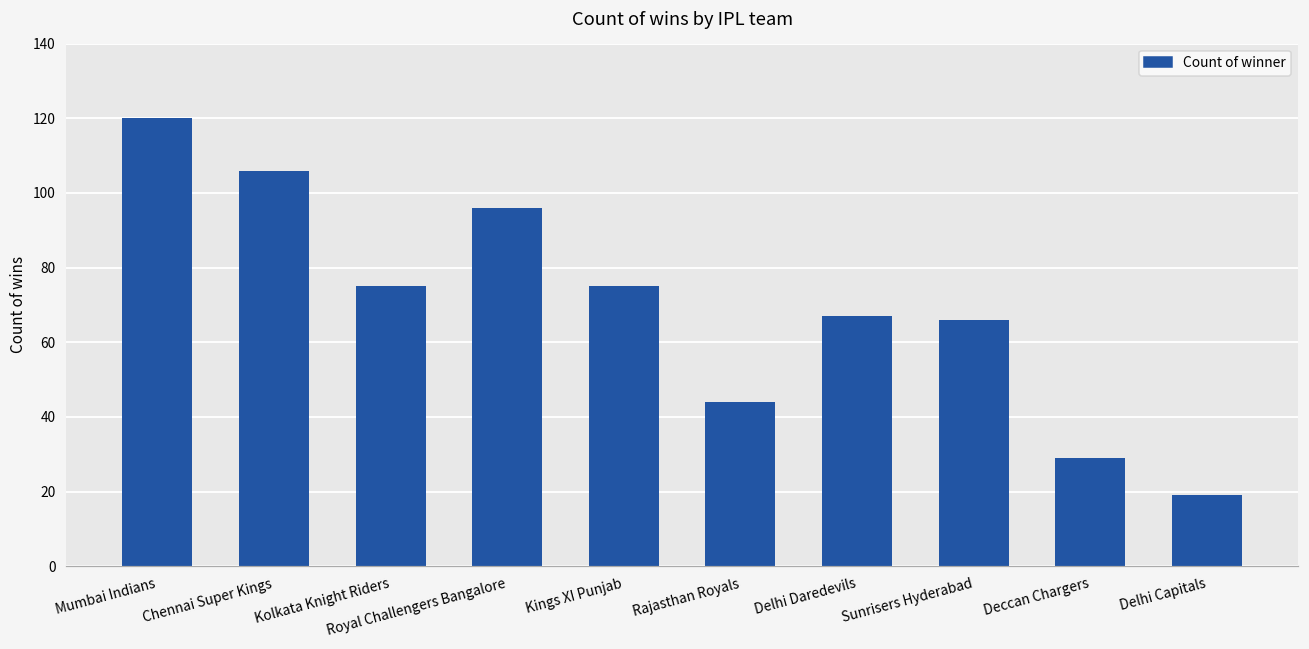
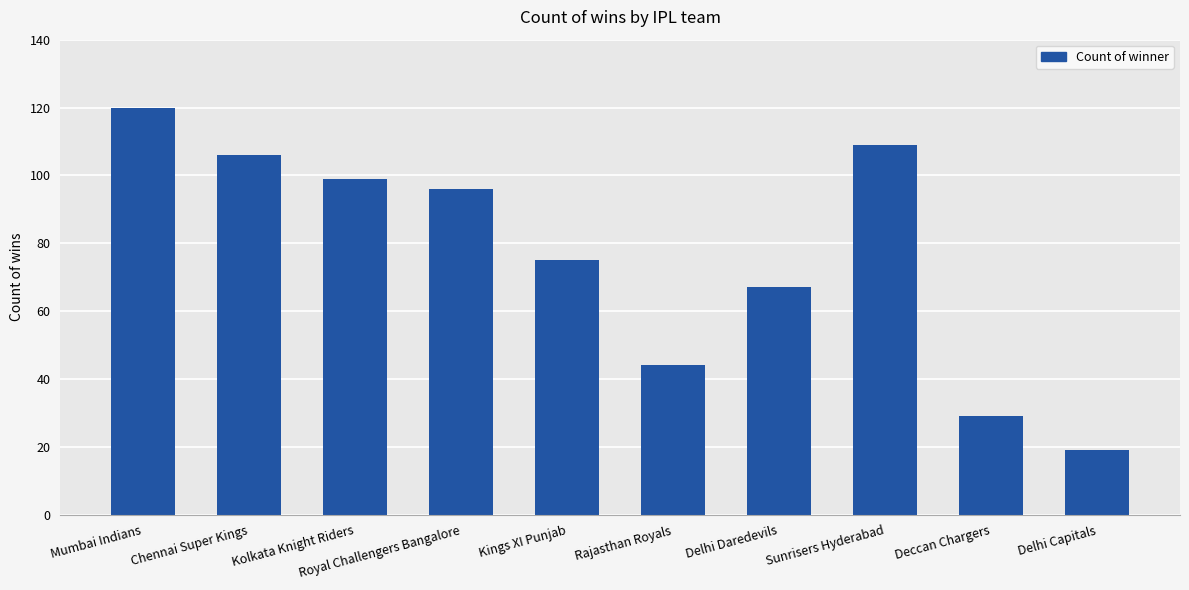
Kolkata Knight Riders: 75 -> 99
Sunrisers Hyderabad: 66 -> 109
